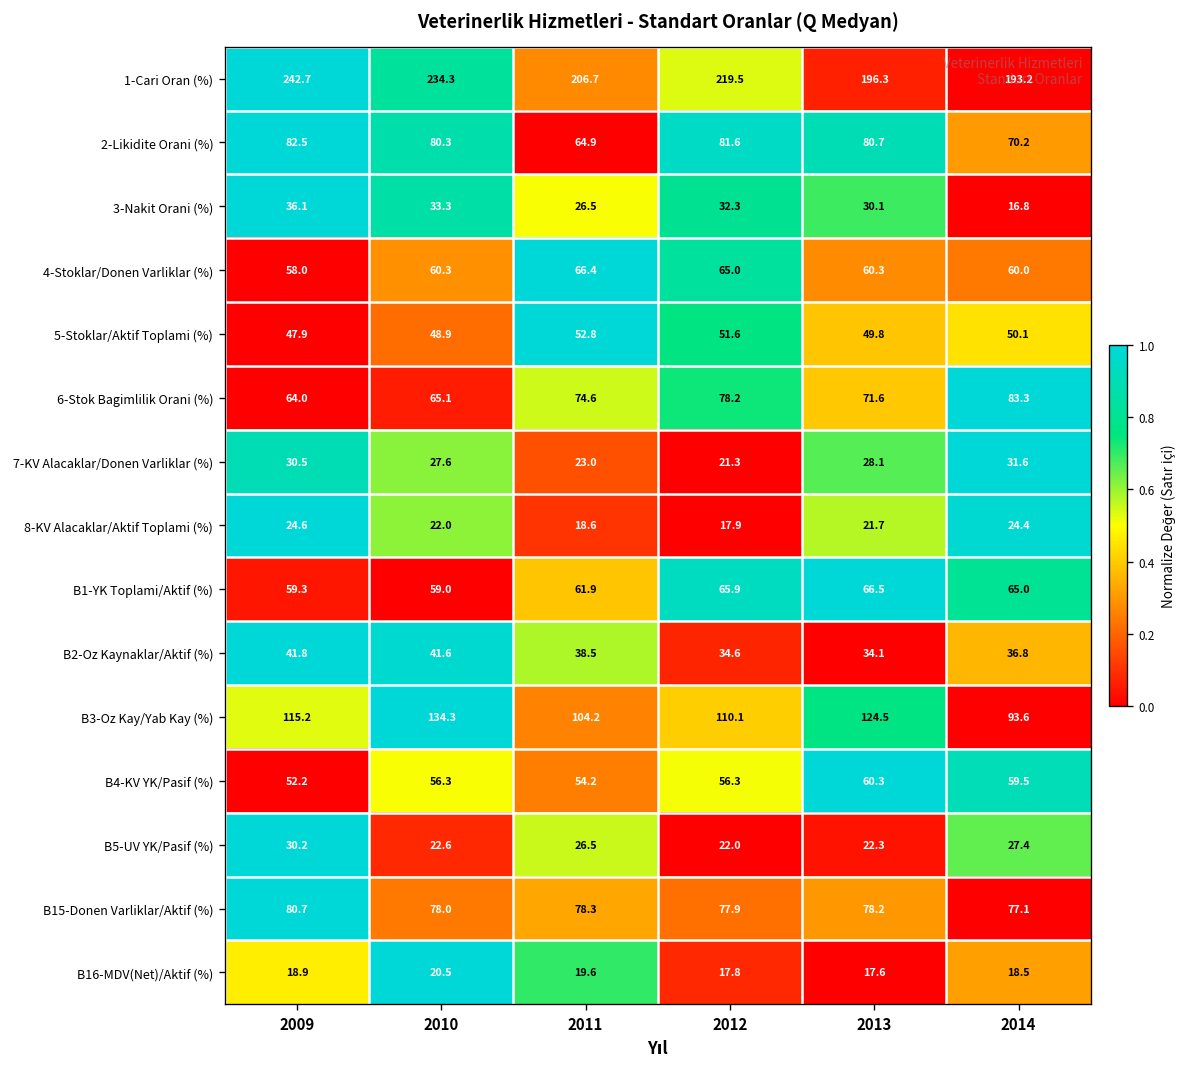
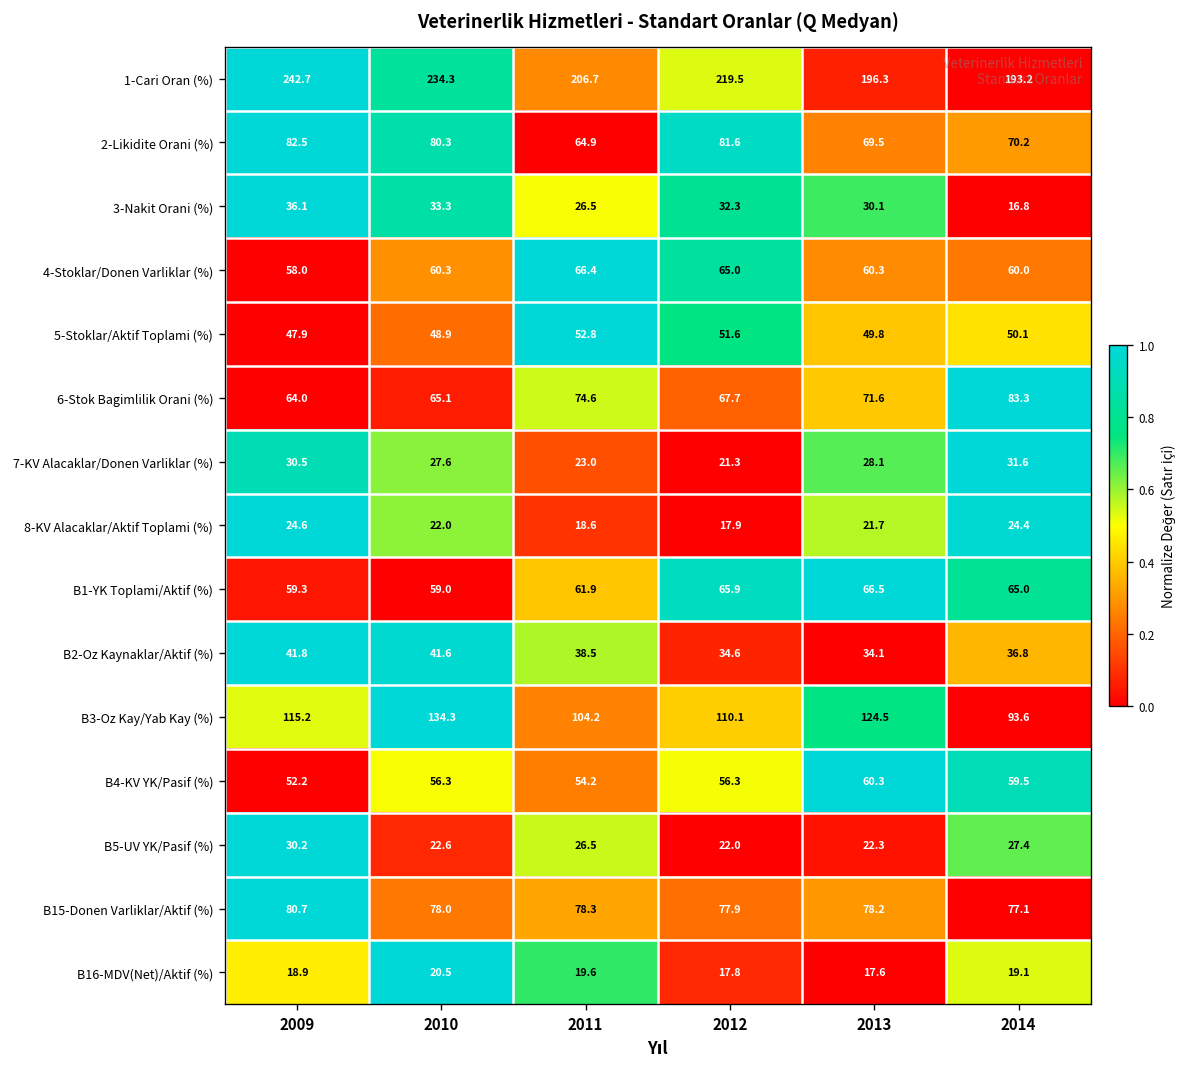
2-Likidite Orani (%), 2013: 80.7 -> 69.5
6-Stok Bagimlilik Orani (%), 2012: 78.2 -> 67.7
B16-MDV(Net)/Aktif (%), 2014: 18.5 -> 19.1
